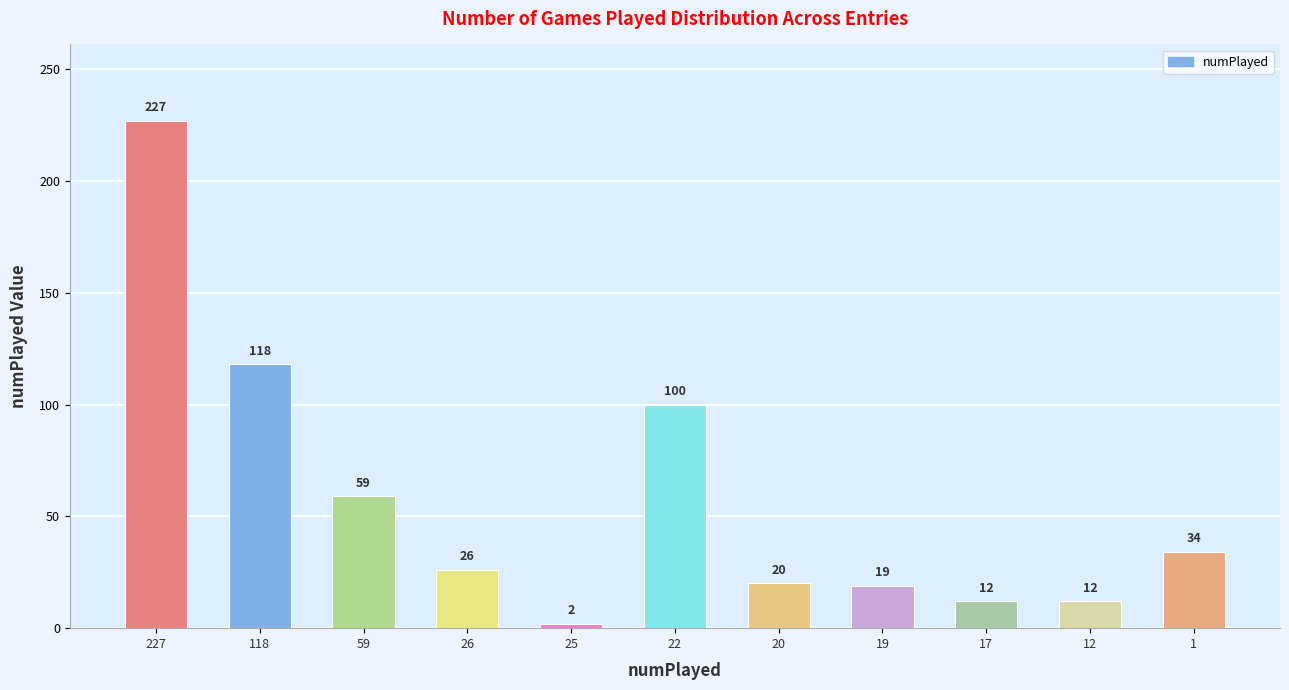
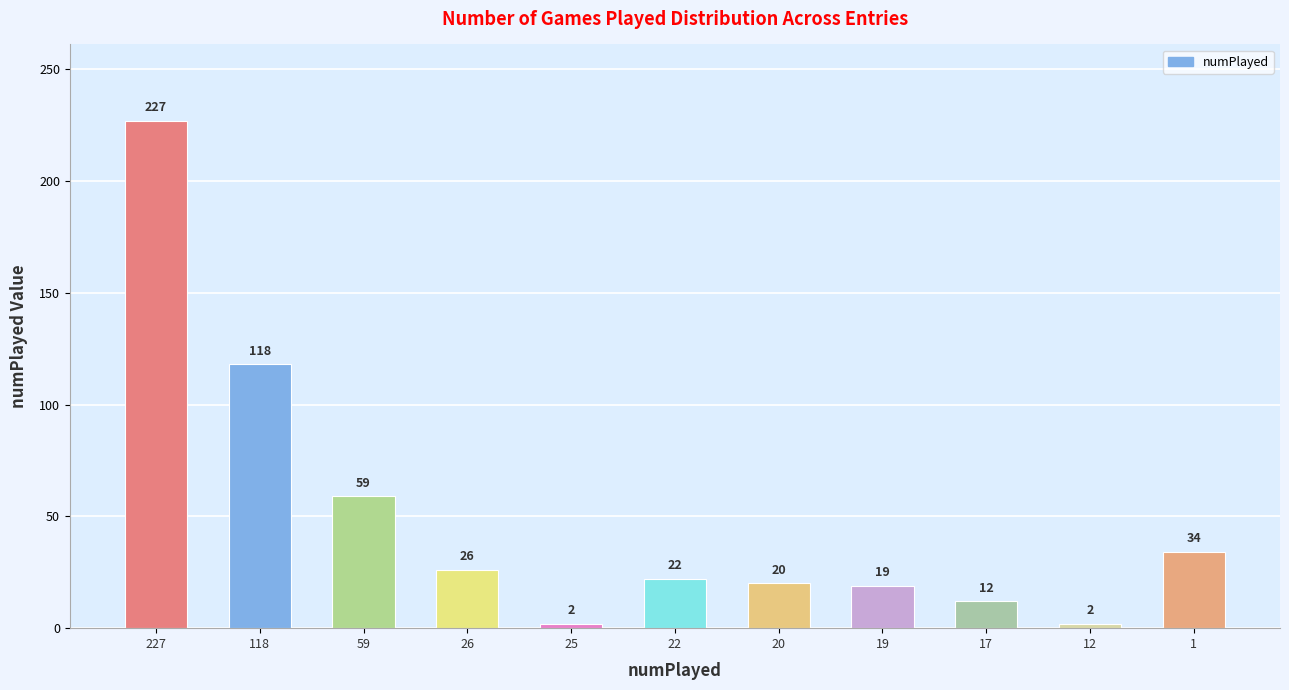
22: 100 -> 22
12: 12 -> 2
